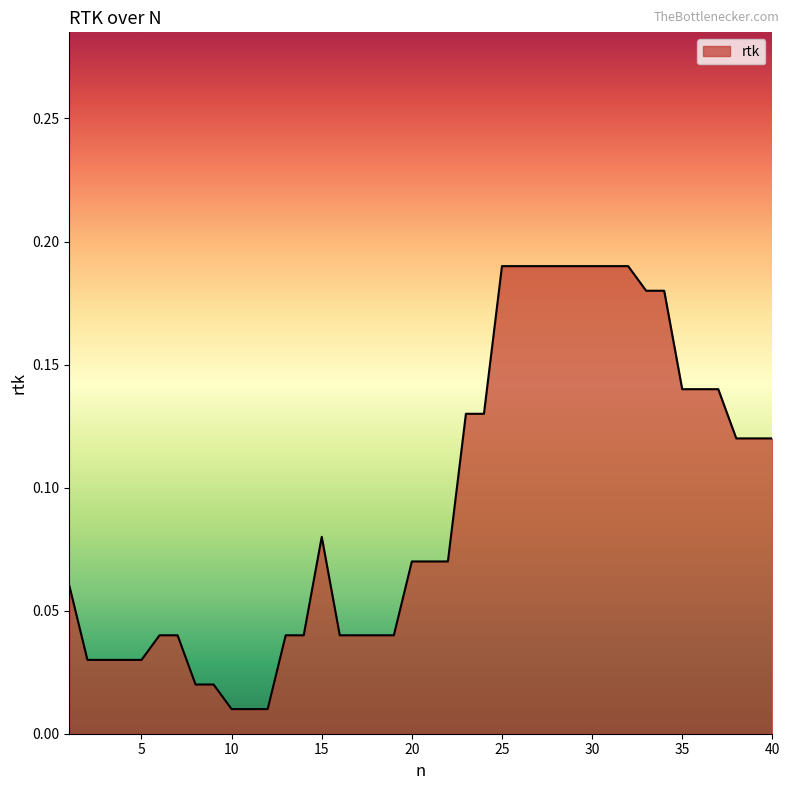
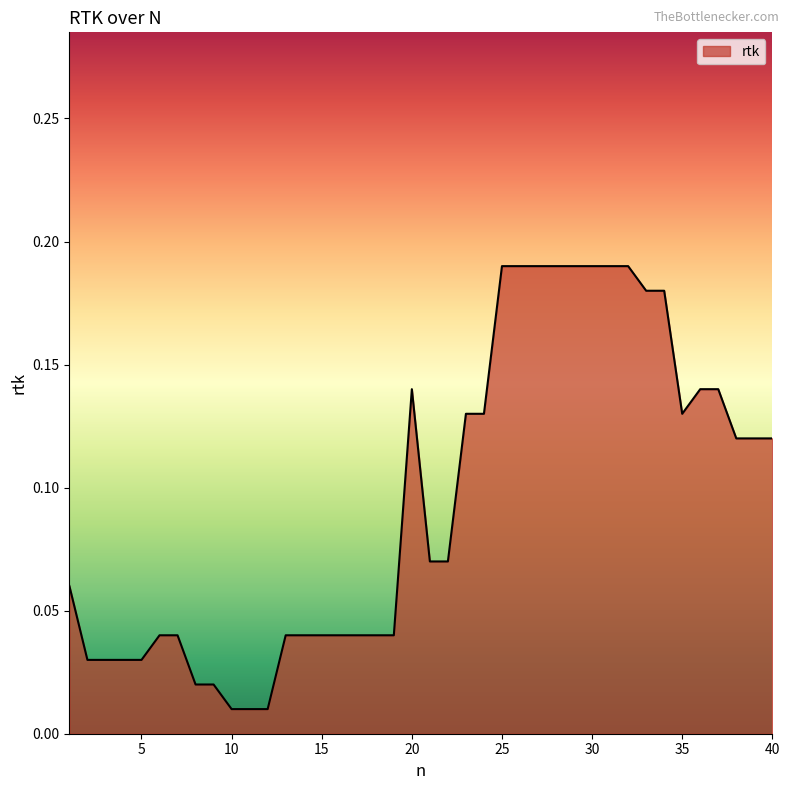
15: 0.08 -> 0.04
20: 0.07 -> 0.14
35: 0.14 -> 0.13
